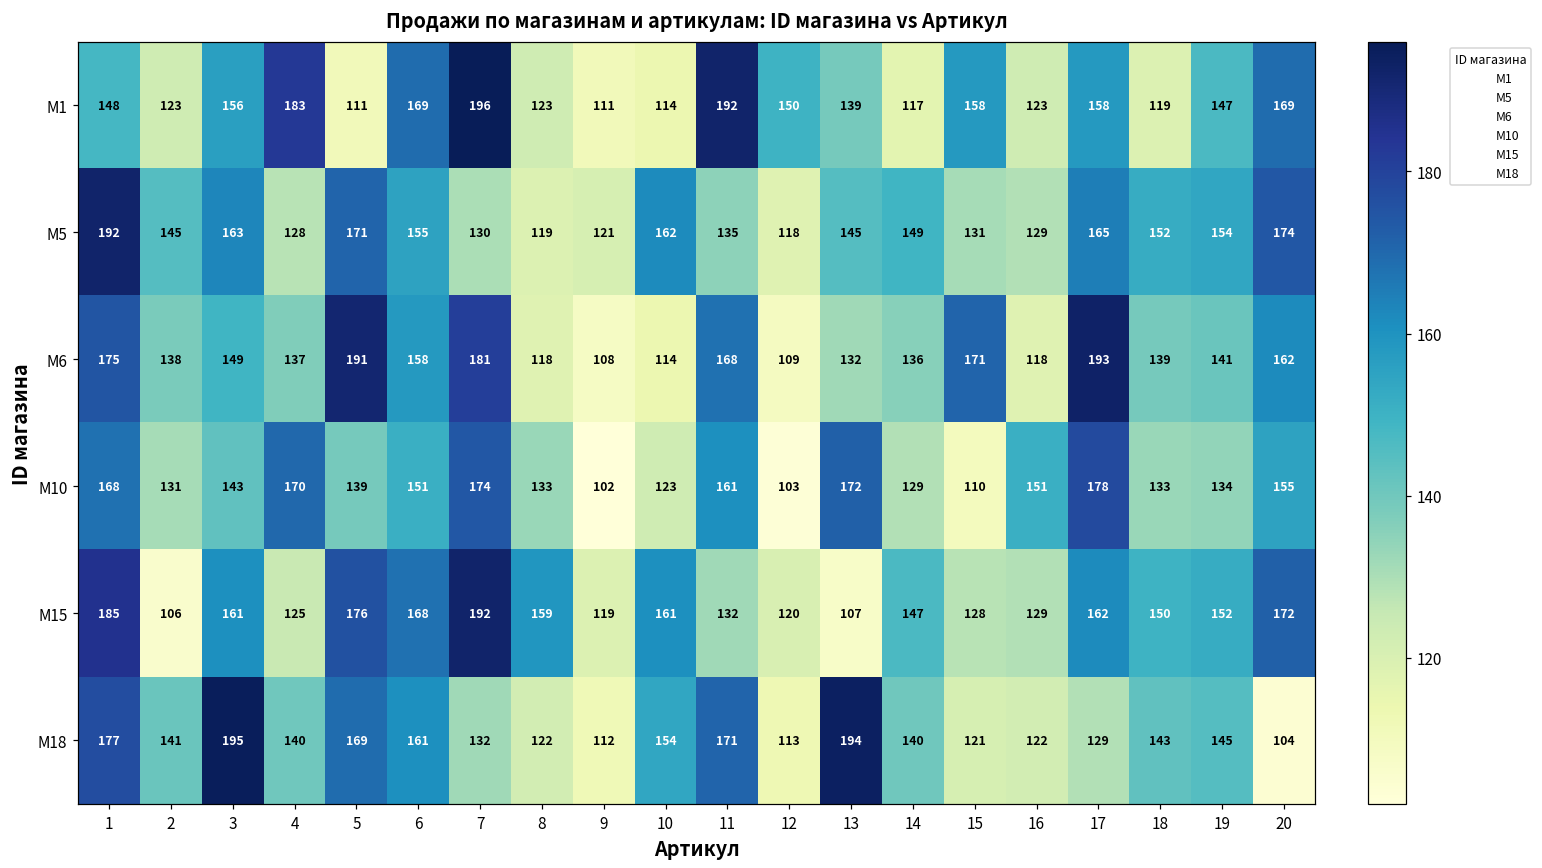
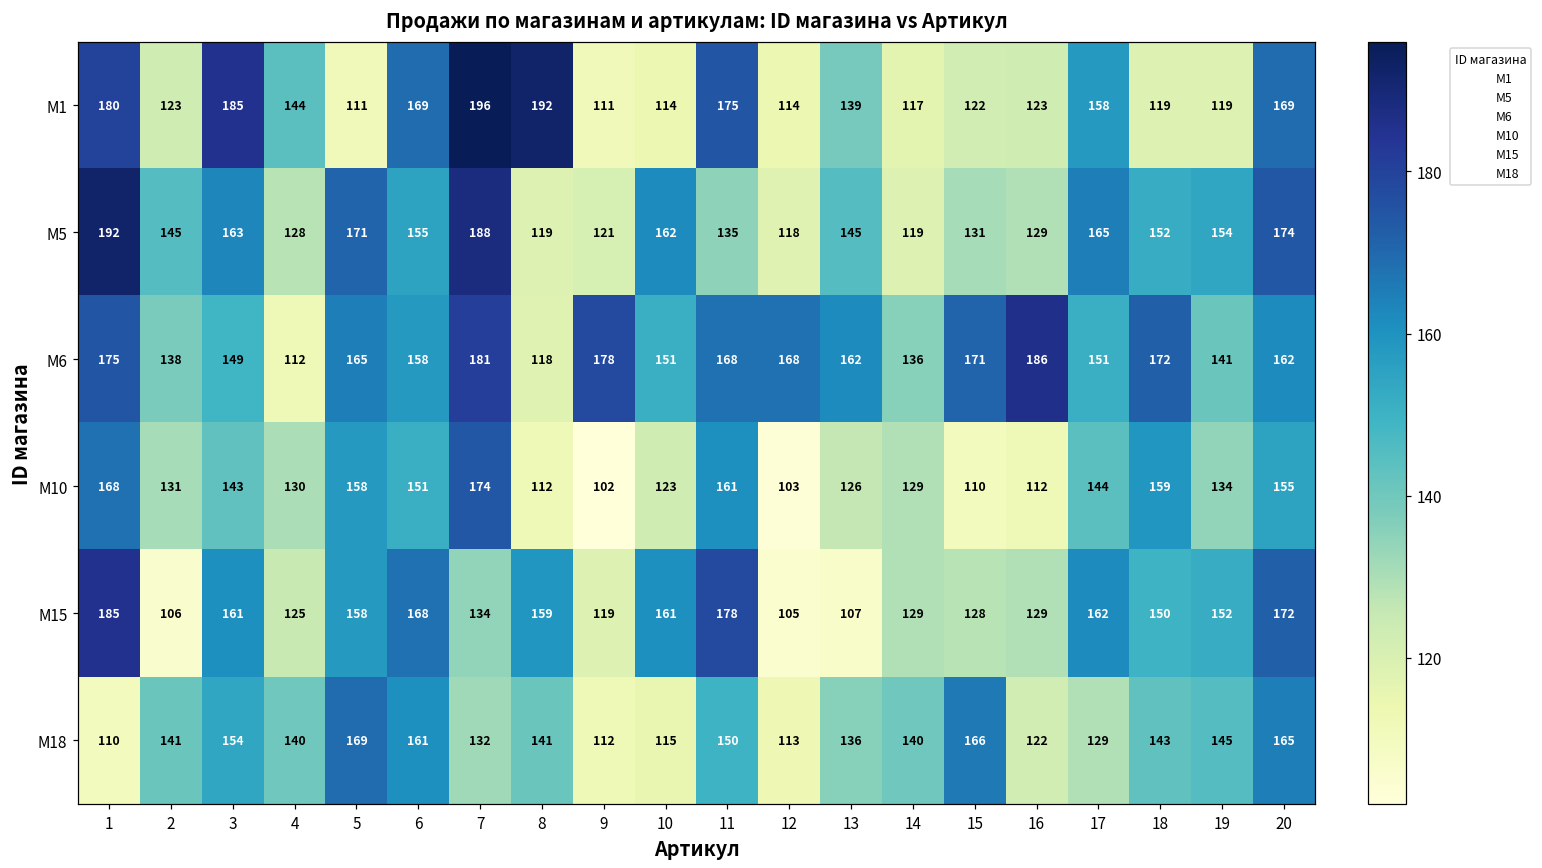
M1, 1: 148 -> 180
M1, 3: 156 -> 185
M1, 4: 183 -> 144
M1, 8: 123 -> 192
M1, 11: 192 -> 175
M1, 12: 150 -> 114
M1, 15: 158 -> 122
M1, 19: 147 -> 119
M5, 7: 130 -> 188
M5, 14: 149 -> 119
M6, 4: 137 -> 112
M6, 5: 191 -> 165
M6, 9: 108 -> 178
M6, 10: 114 -> 151
M6, 12: 109 -> 168
M6, 13: 132 -> 162
M6, 16: 118 -> 186
M6, 17: 193 -> 151
M6, 18: 139 -> 172
M10, 4: 170 -> 130
M10, 5: 139 -> 158
M10, 8: 133 -> 112
M10, 13: 172 -> 126
M10, 16: 151 -> 112
M10, 17: 178 -> 144
M10, 18: 133 -> 159
M15, 5: 176 -> 158
M15, 7: 192 -> 134
M15, 11: 132 -> 178
M15, 12: 120 -> 105
M15, 14: 147 -> 129
M18, 1: 177 -> 110
M18, 3: 195 -> 154
M18, 8: 122 -> 141
M18, 10: 154 -> 115
M18, 11: 171 -> 150
M18, 13: 194 -> 136
M18, 15: 121 -> 166
M18, 20: 104 -> 165
